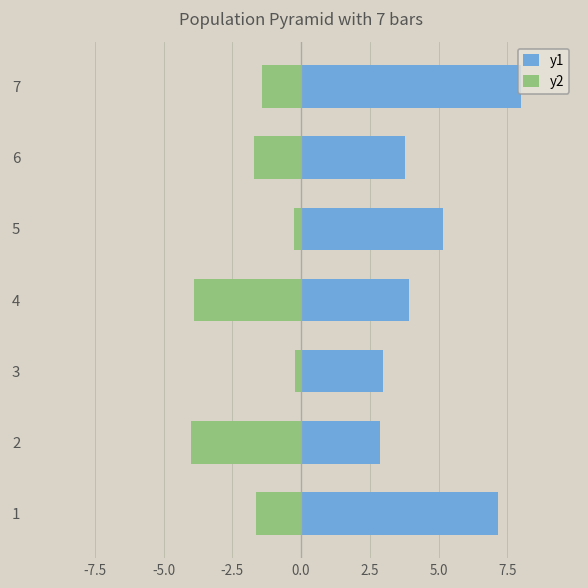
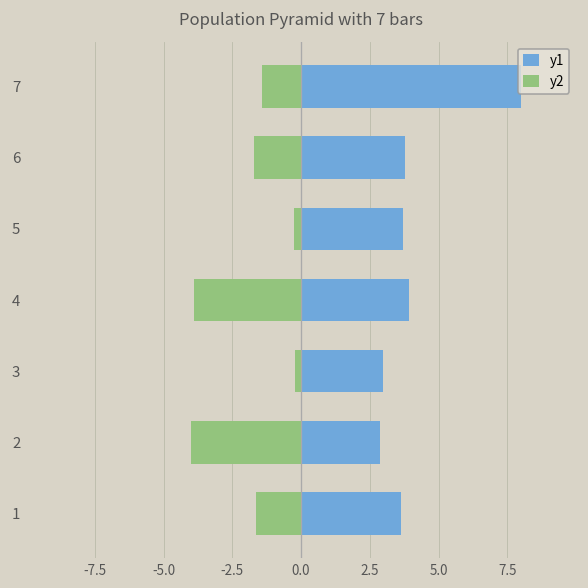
y1, 5: 5.2 -> 3.7
y1, 1: 7.2 -> 3.6
